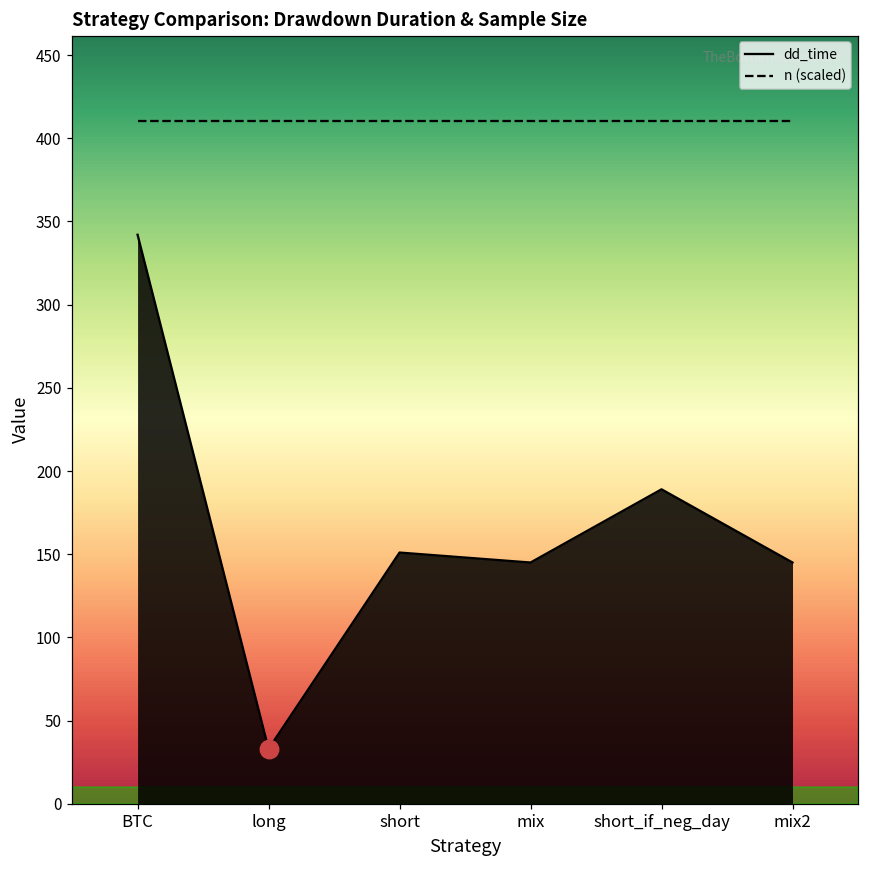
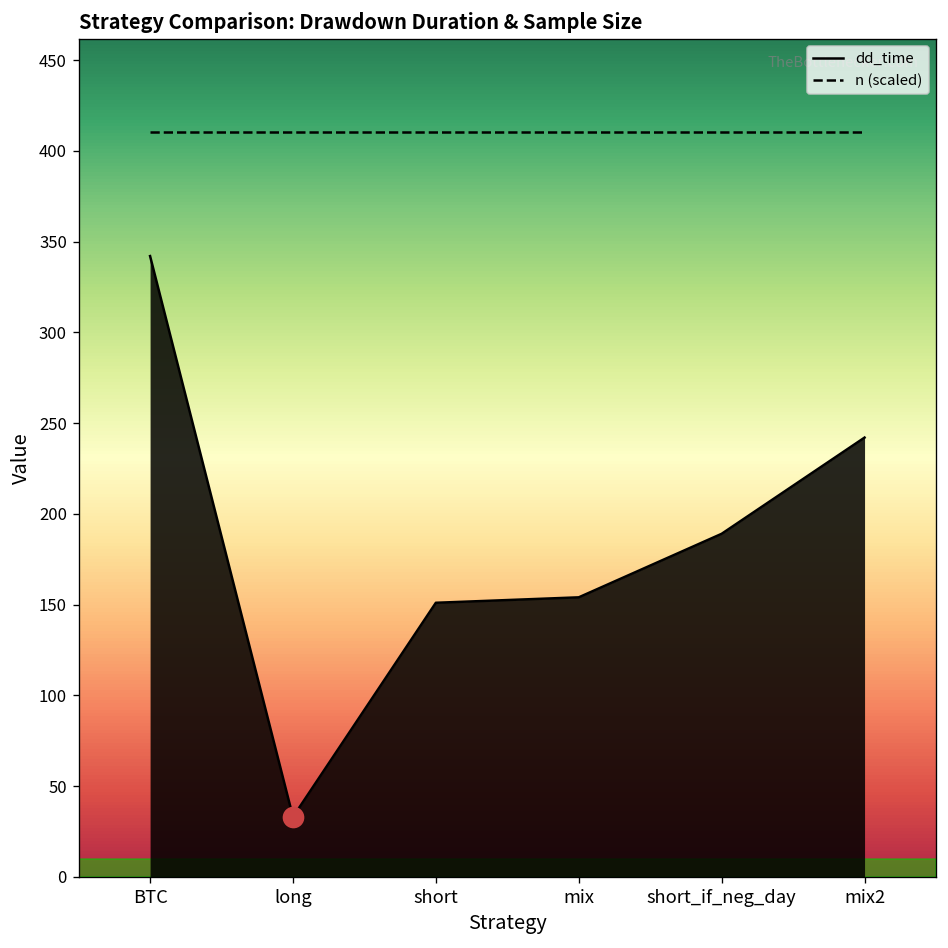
dd_time, mix: 145 -> 154
dd_time, mix2: 145 -> 242
